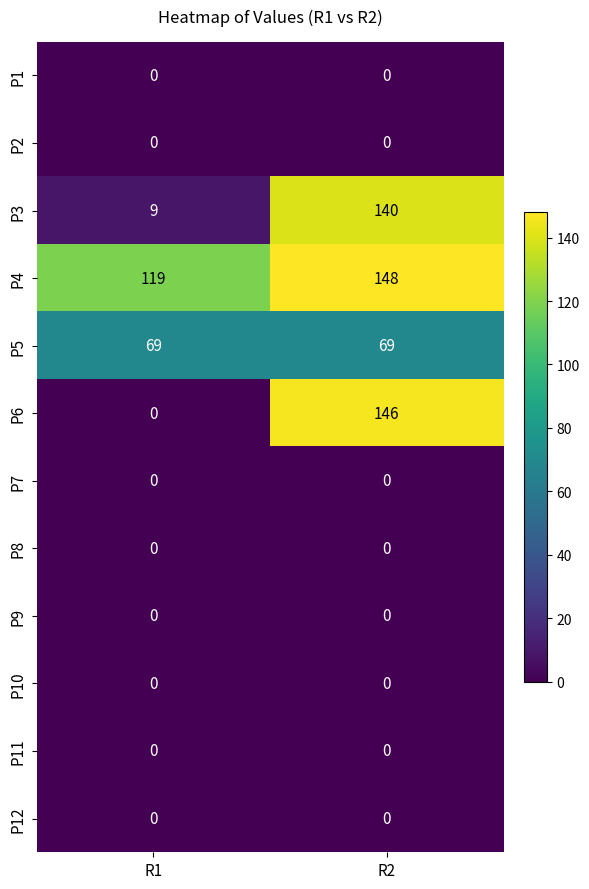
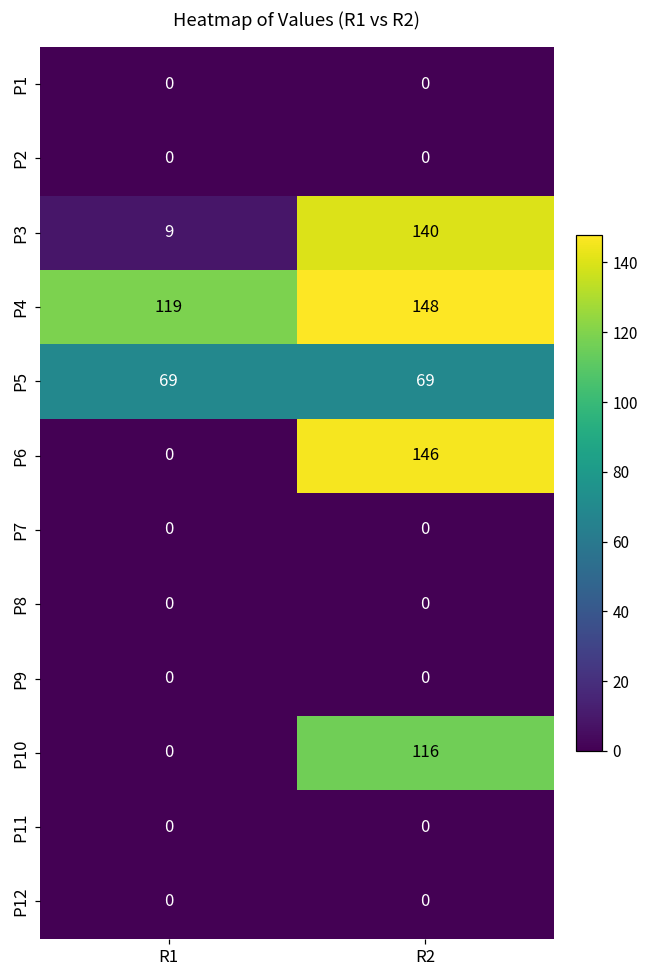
P10, R2: 0 -> 116
